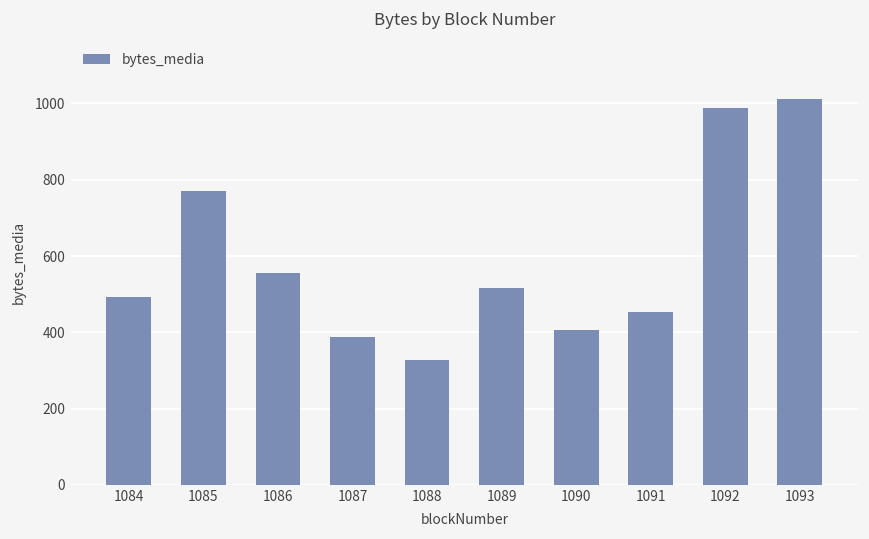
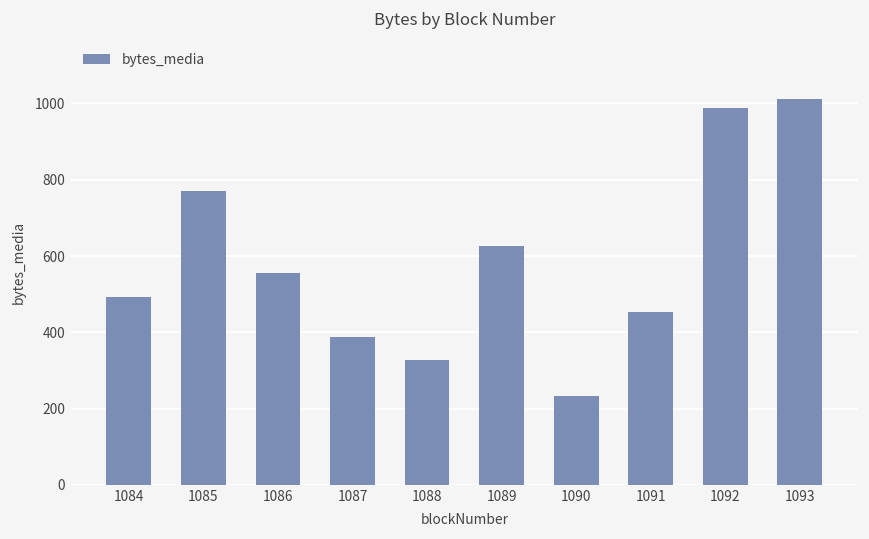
1089: 520 -> 630
1090: 410 -> 230
